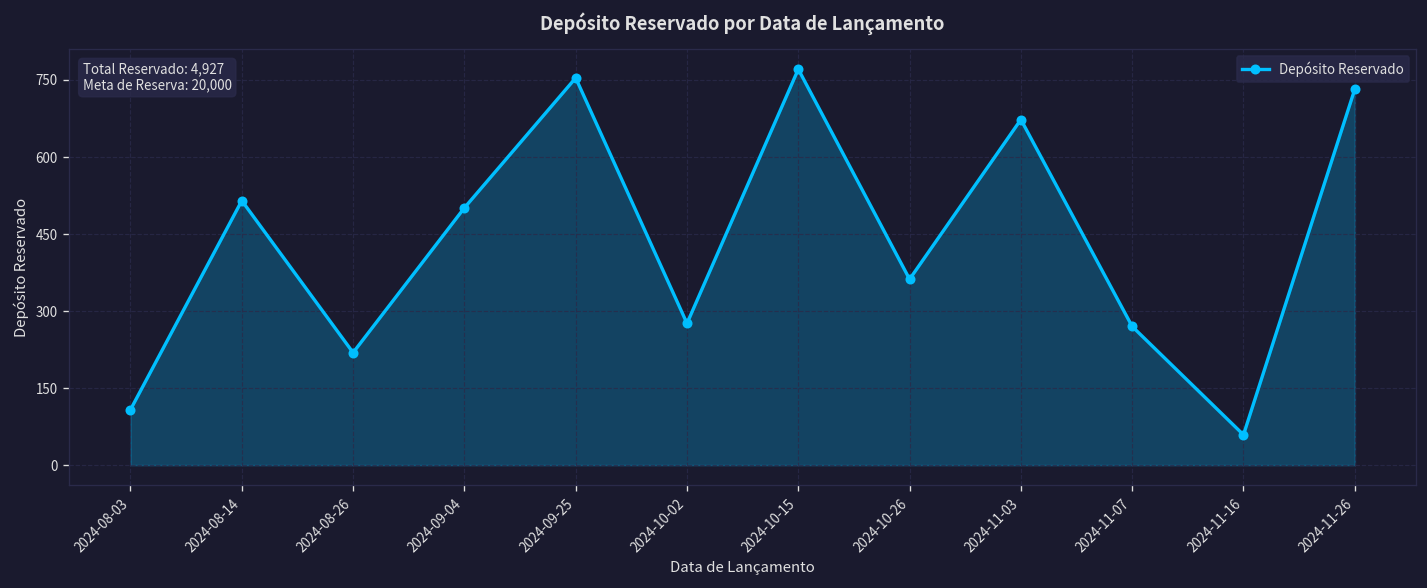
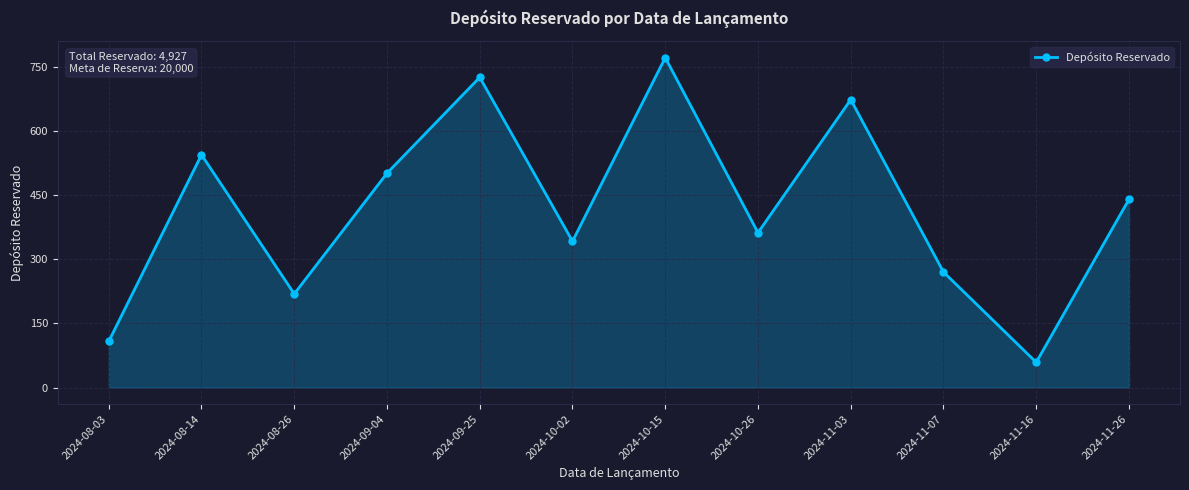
2024-08-14: 520 -> 540
2024-09-25: 750 -> 730
2024-10-02: 280 -> 340
2024-11-26: 730 -> 440
